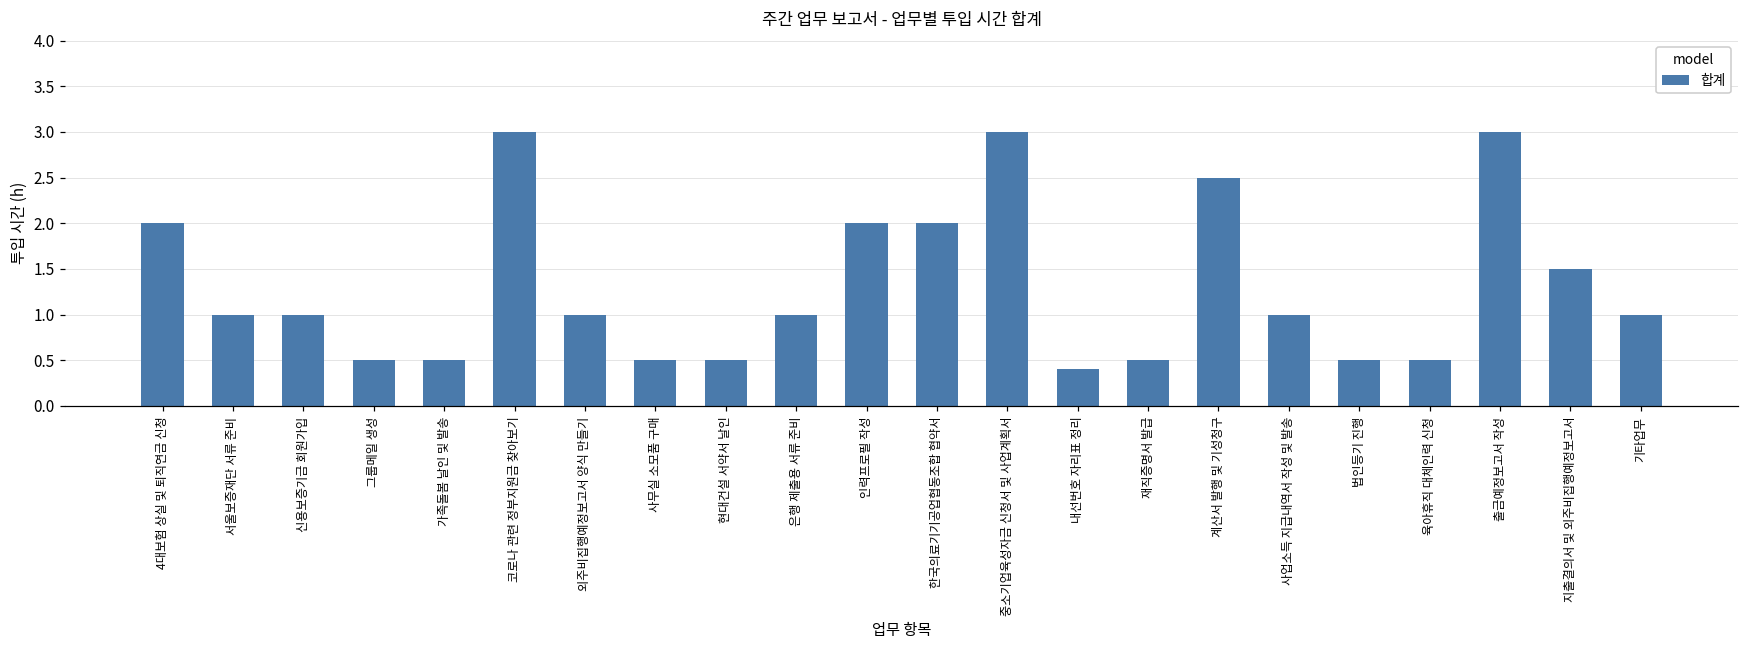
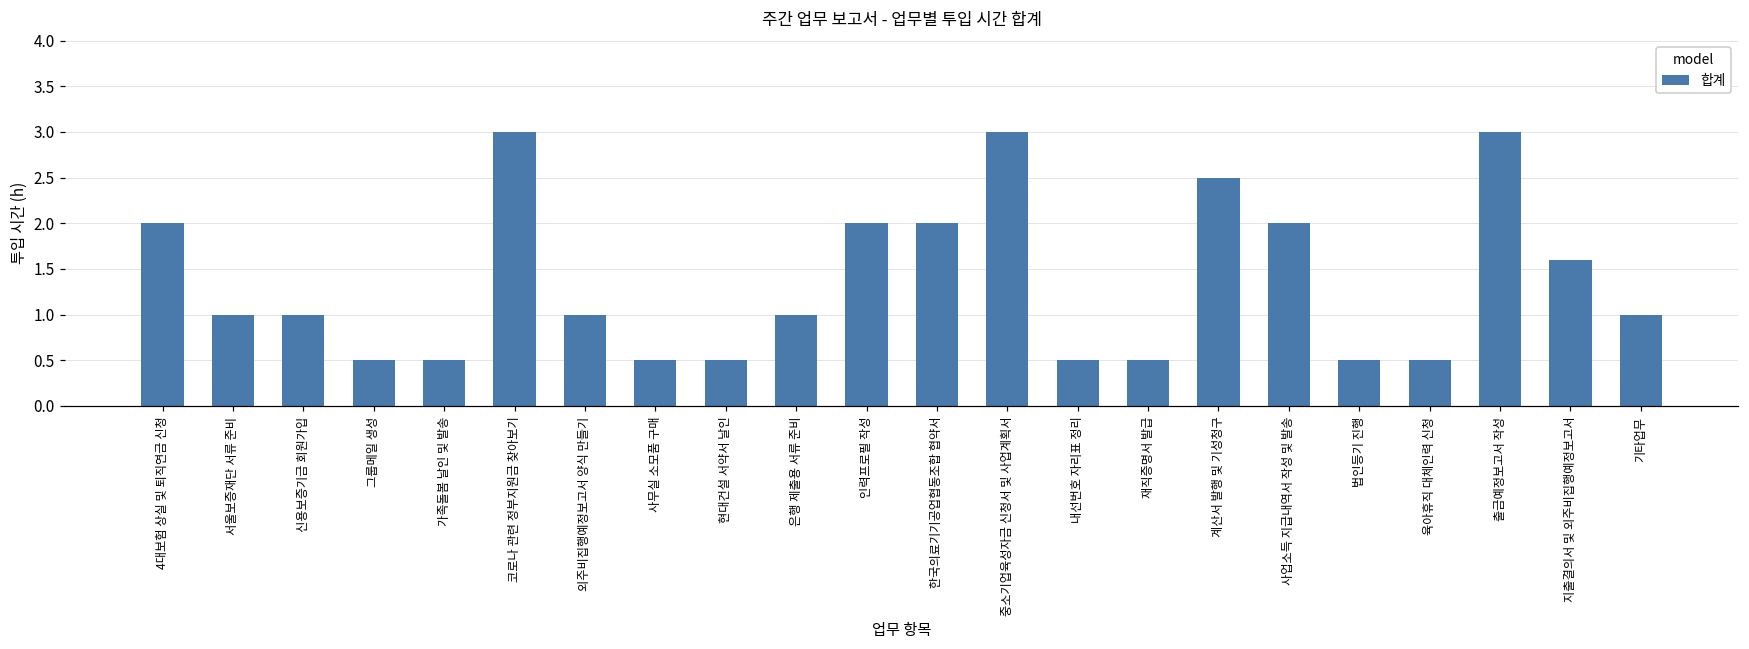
내선번호 자리표 정리: 0.4 -> 0.5
사업소득 지급내역서 작성 및 발송: 1 -> 2
지출결의서 및 외주비집행예정보고서: 1.5 -> 1.6
